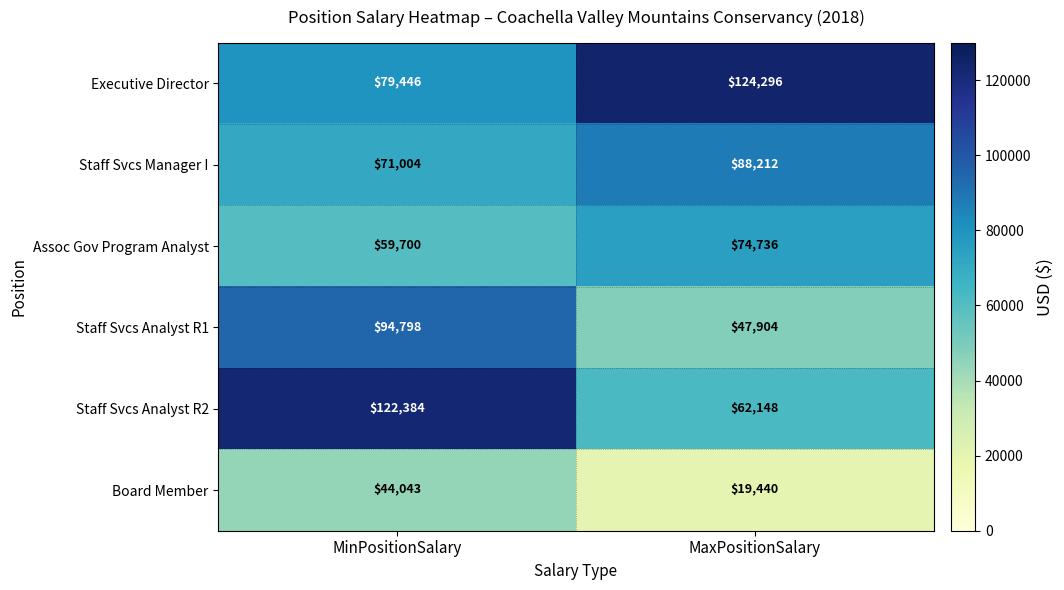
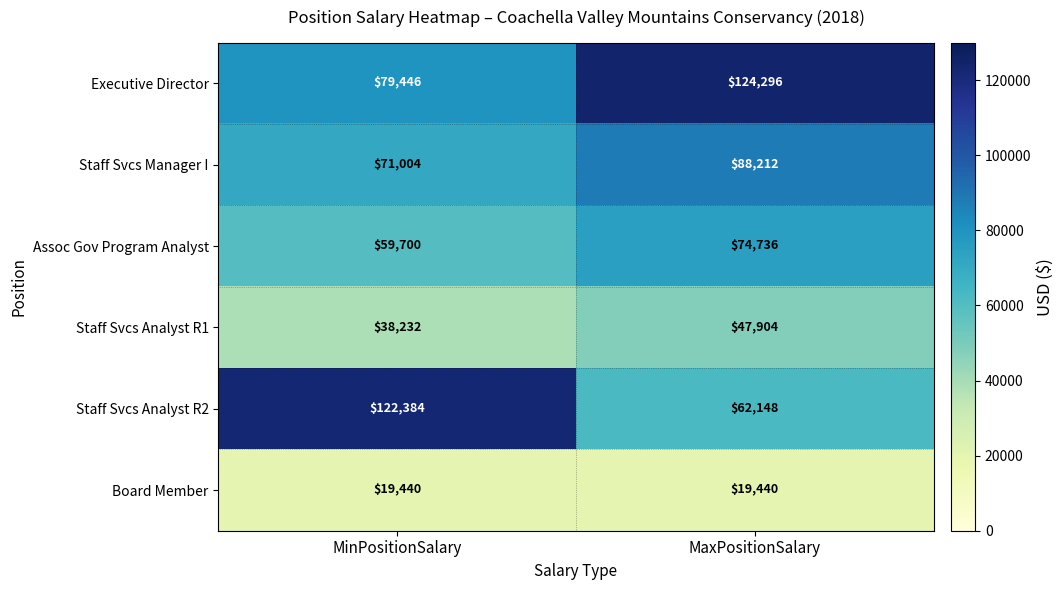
Staff Svcs Analyst R1, MinPositionSalary: $94,798 -> $38,232
Board Member, MinPositionSalary: $44,043 -> $19,440
